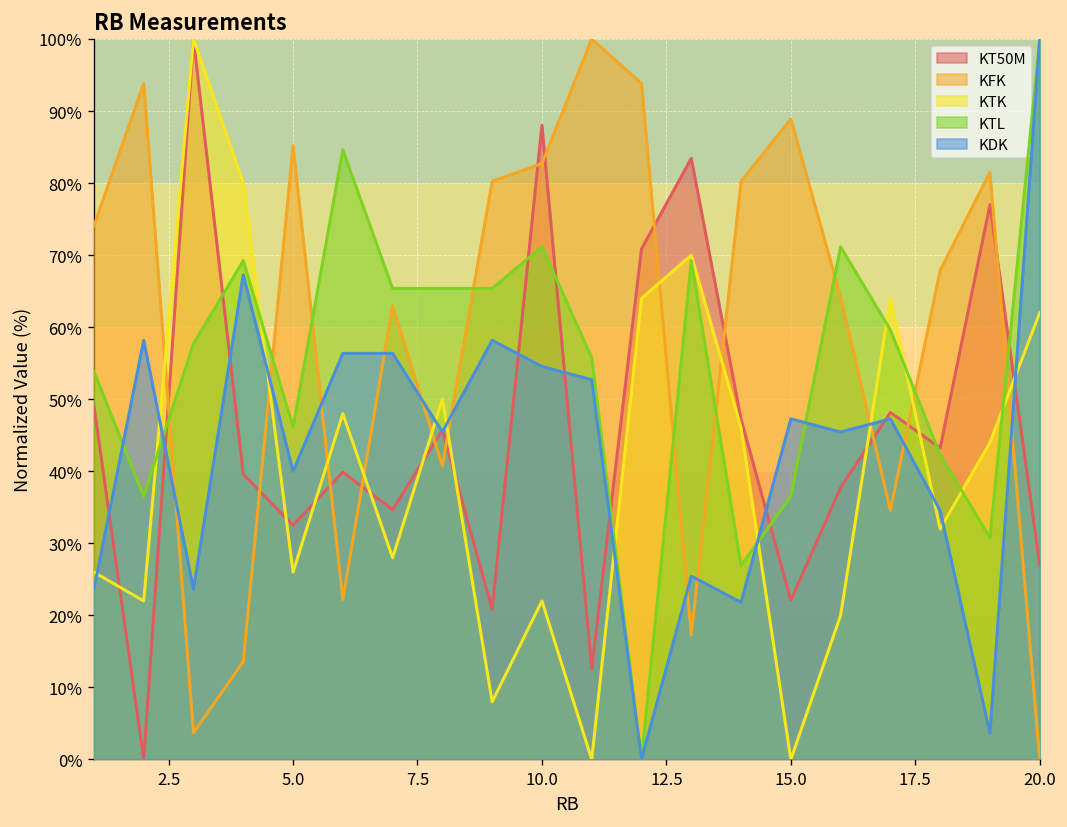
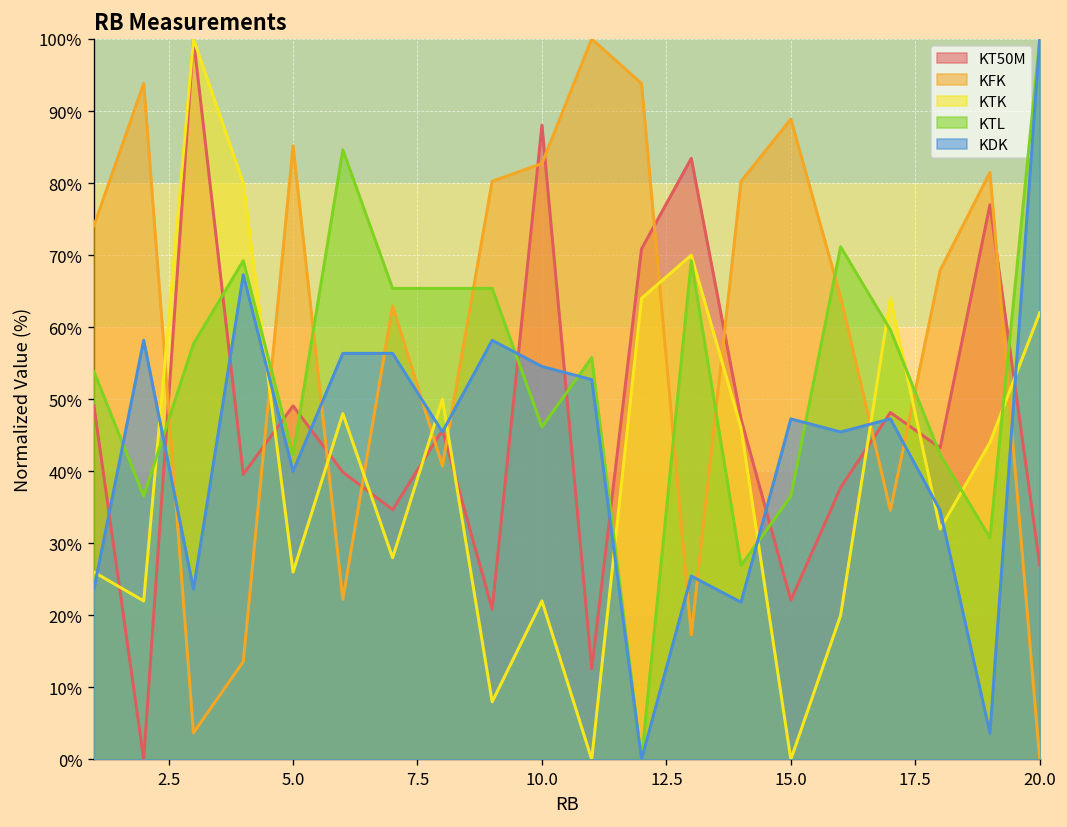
KT50M, 5.0: 33% -> 49%
KTL, 5.0: 46% -> 42%
KTL, 10.0: 71% -> 46%
